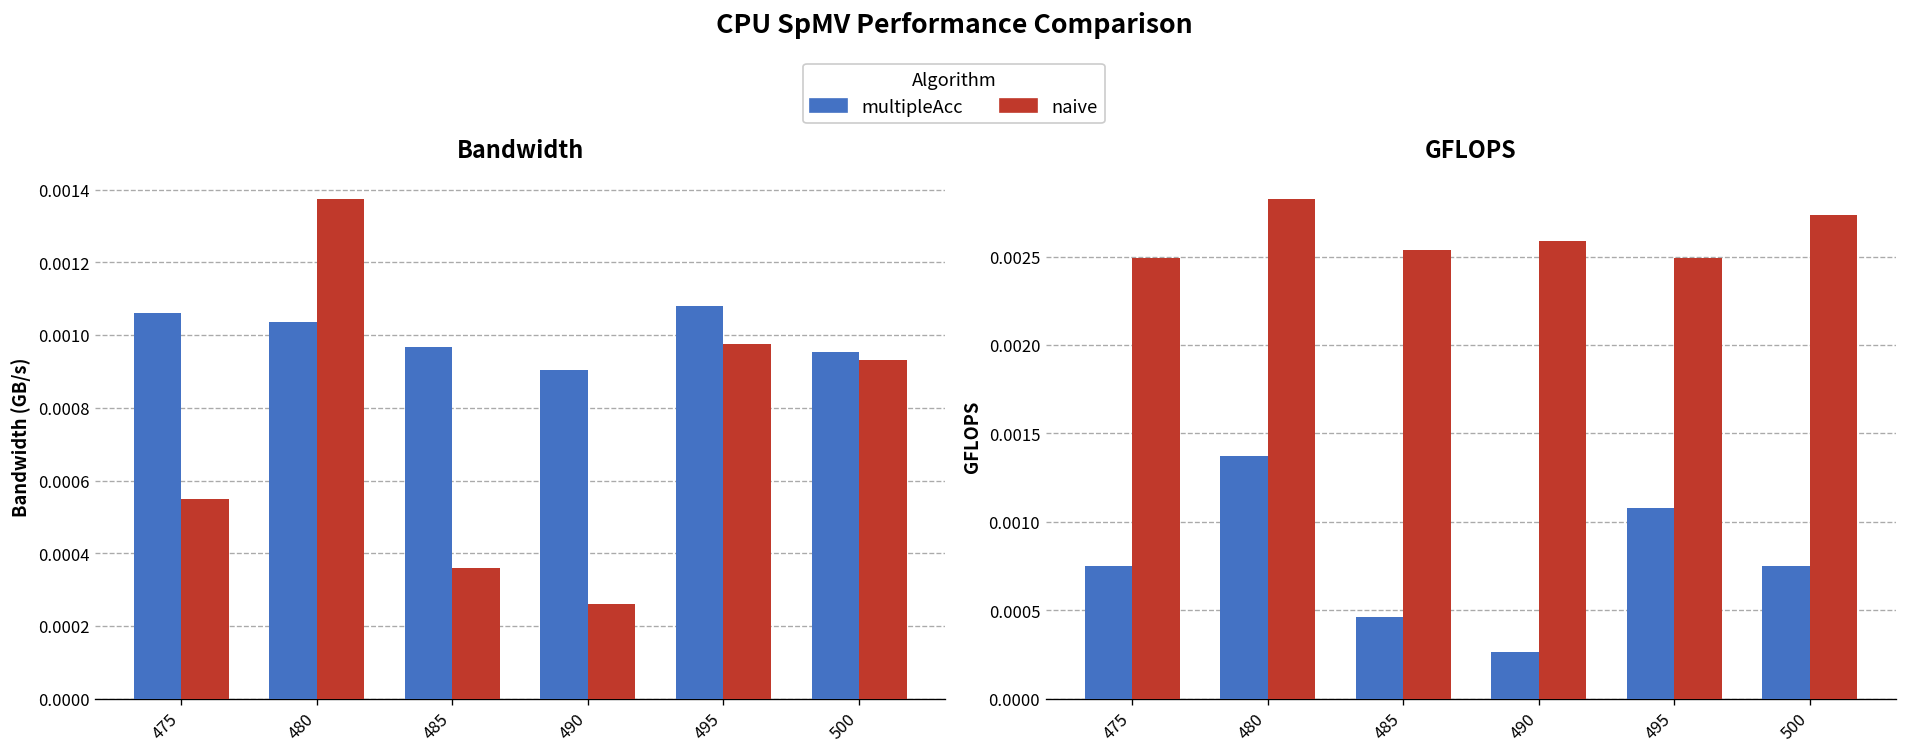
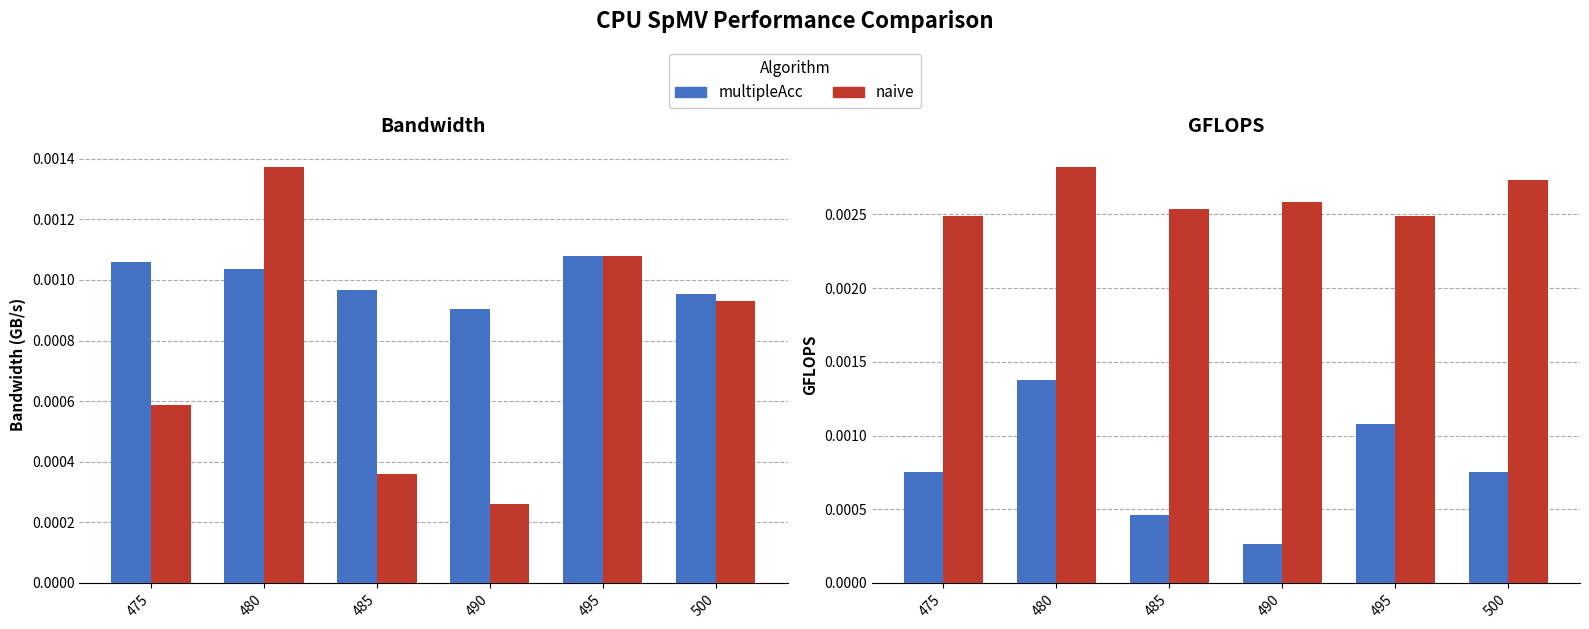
Bandwidth, naive, 475: 0.00055 -> 0.00059
Bandwidth, naive, 495: 0.00098 -> 0.00108
